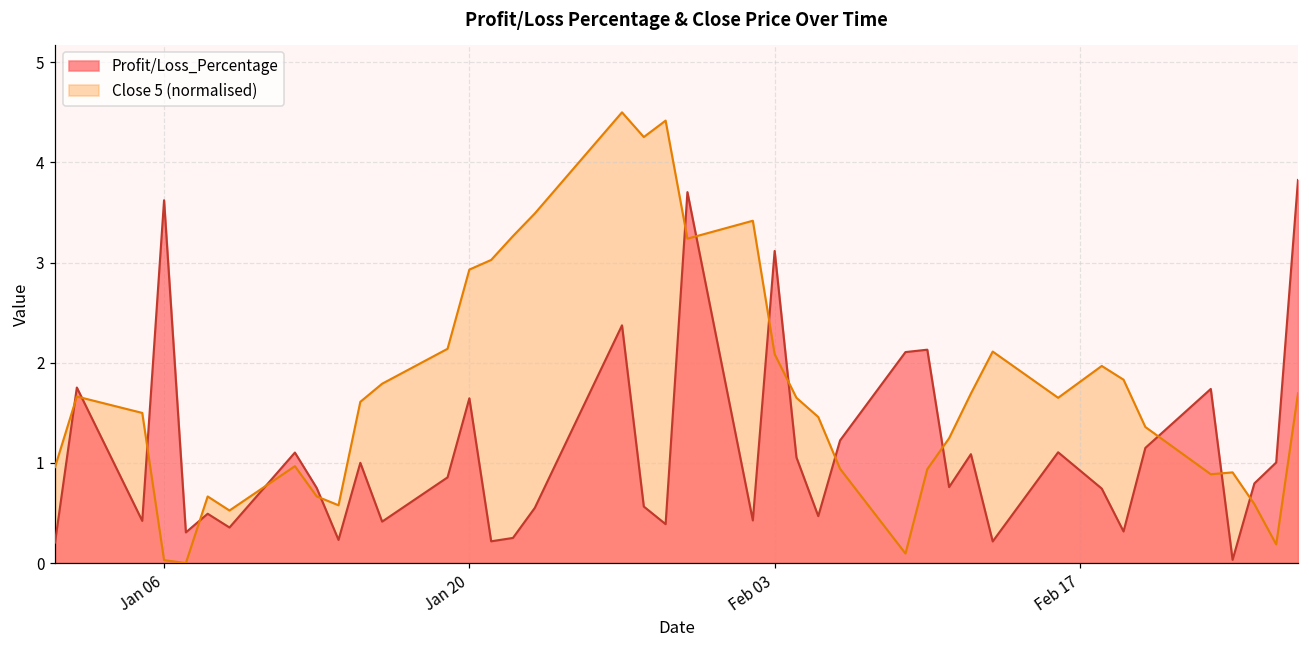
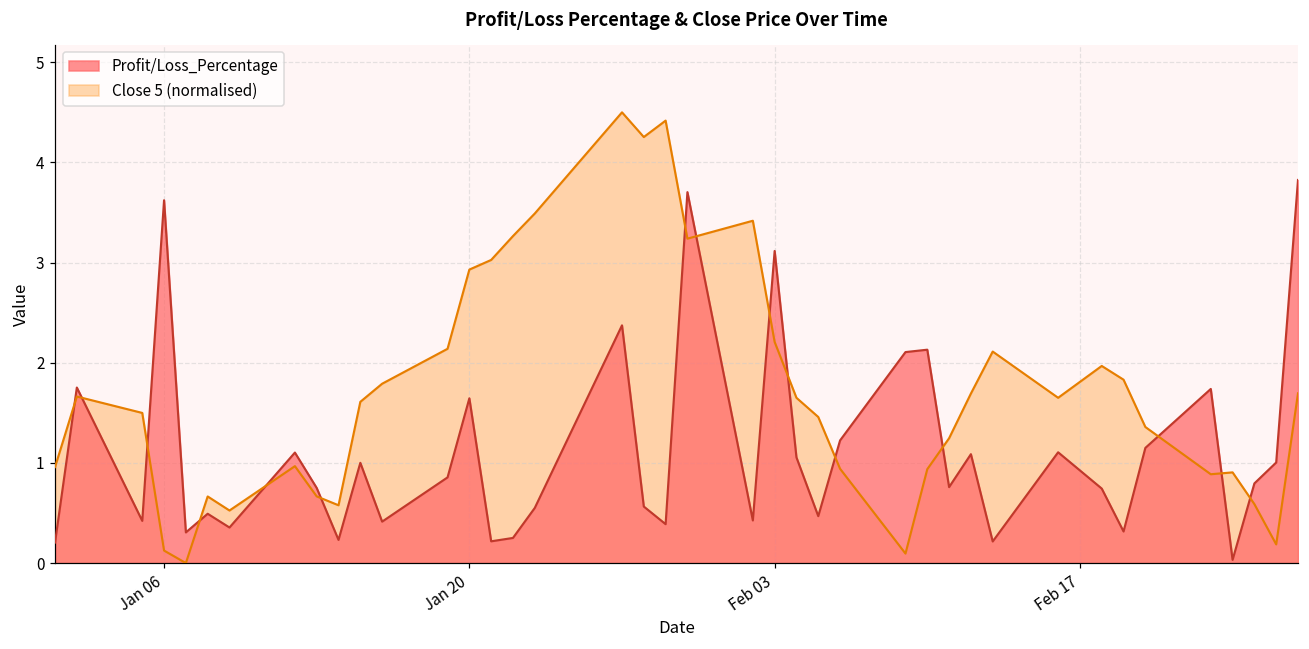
Close 5 (normalised), Jan 06: 0.0 -> 0.1
Close 5 (normalised), Feb 03: 2.1 -> 2.2
